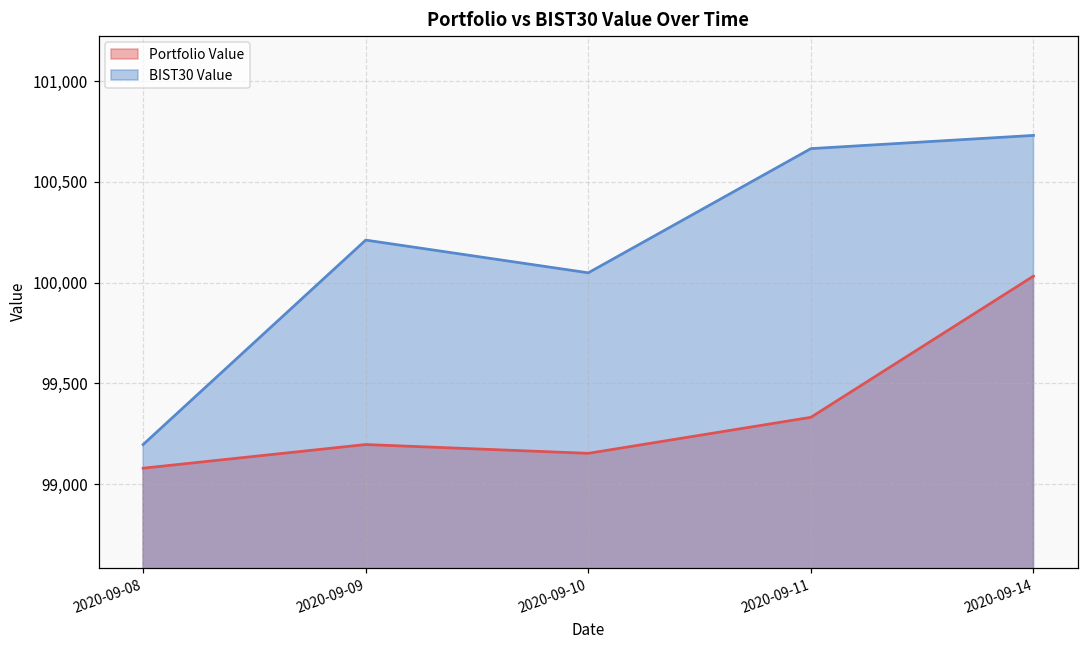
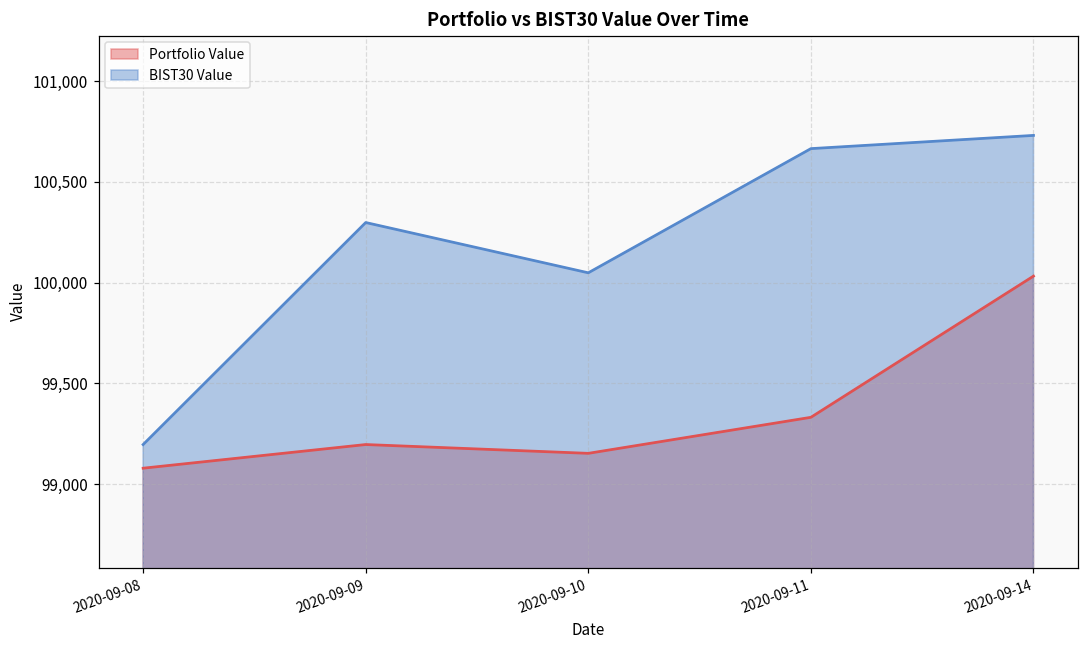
BIST30 Value, 2020-09-09: 100,210 -> 100,300
